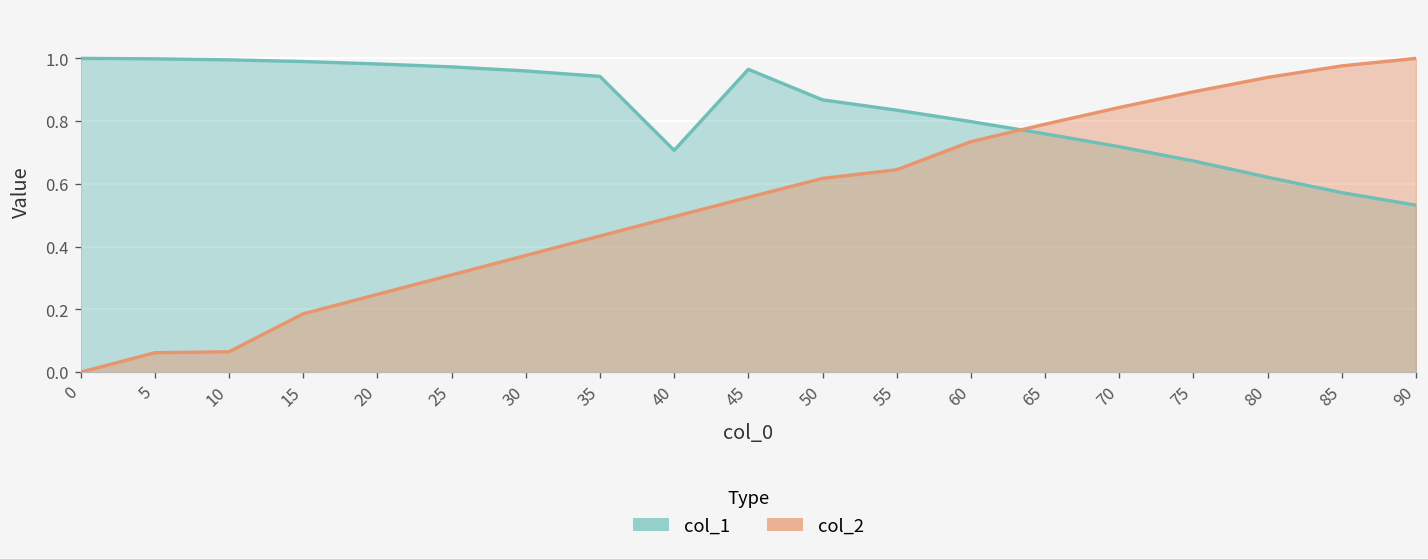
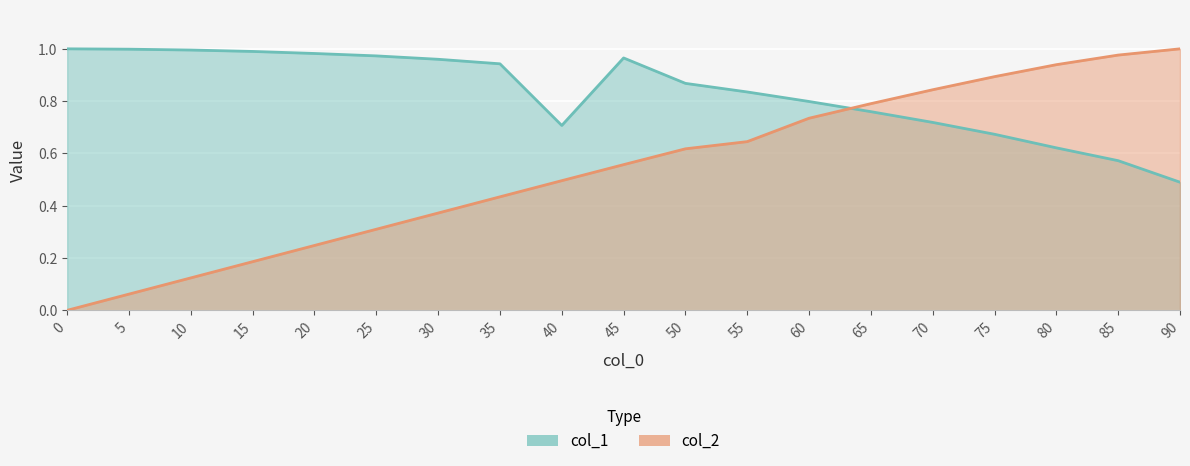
col_2, 10: 0.07 -> 0.12
col_1, 90: 0.53 -> 0.49
